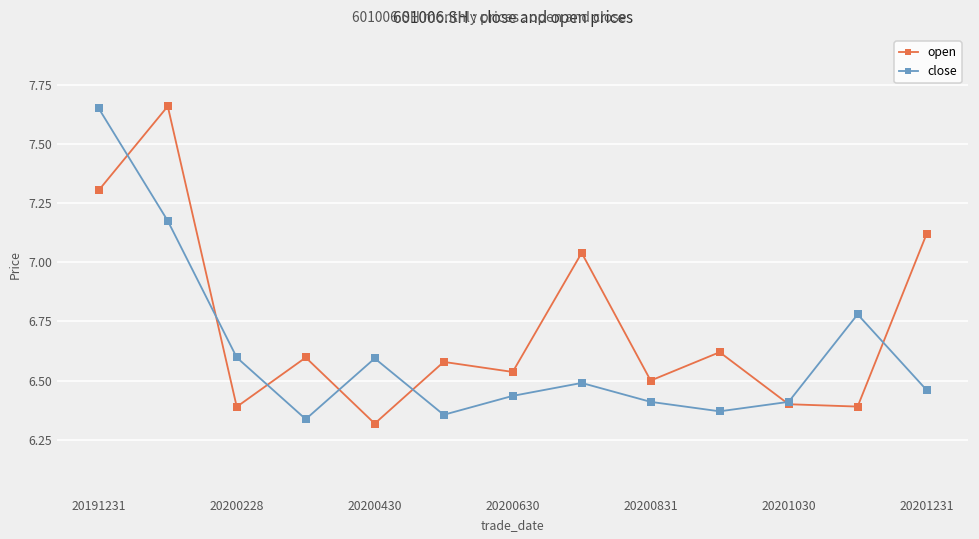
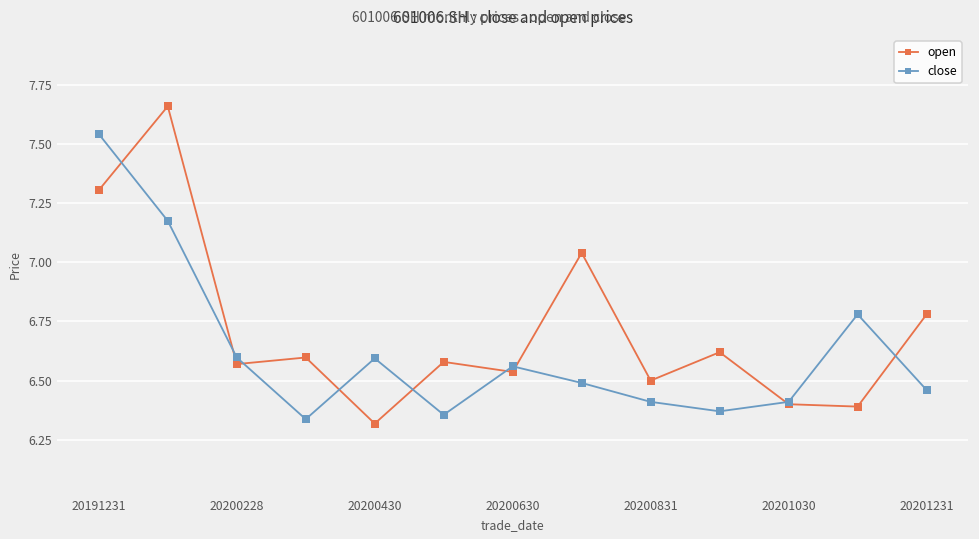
close, 20191231: 7.65 -> 7.54
open, 20200228: 6.39 -> 6.57
close, 20200630: 6.44 -> 6.56
open, 20201231: 7.12 -> 6.78
